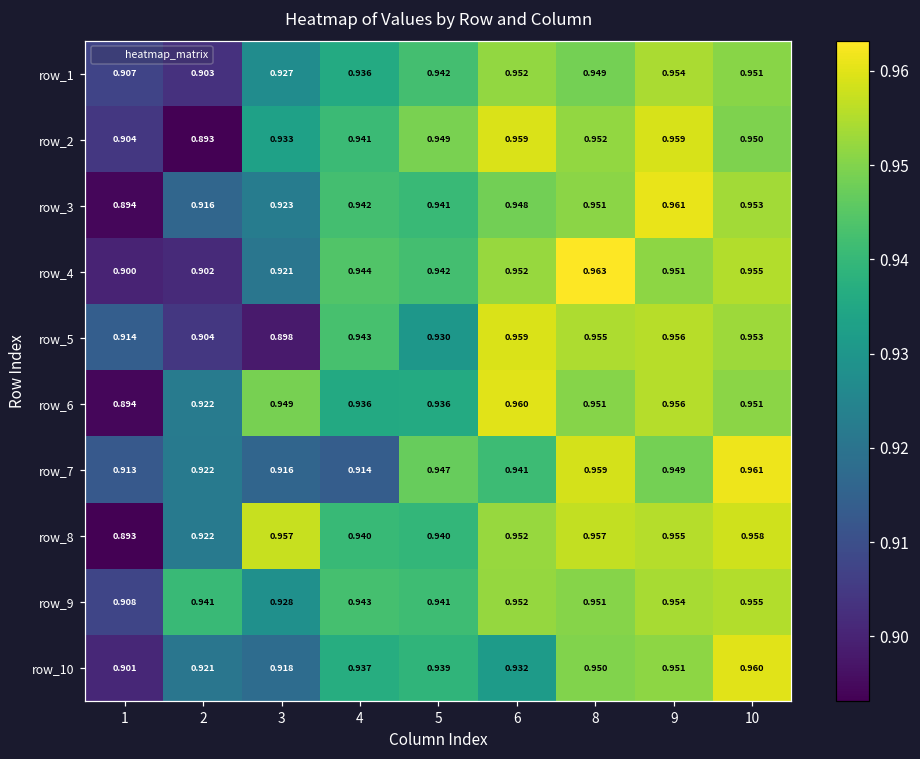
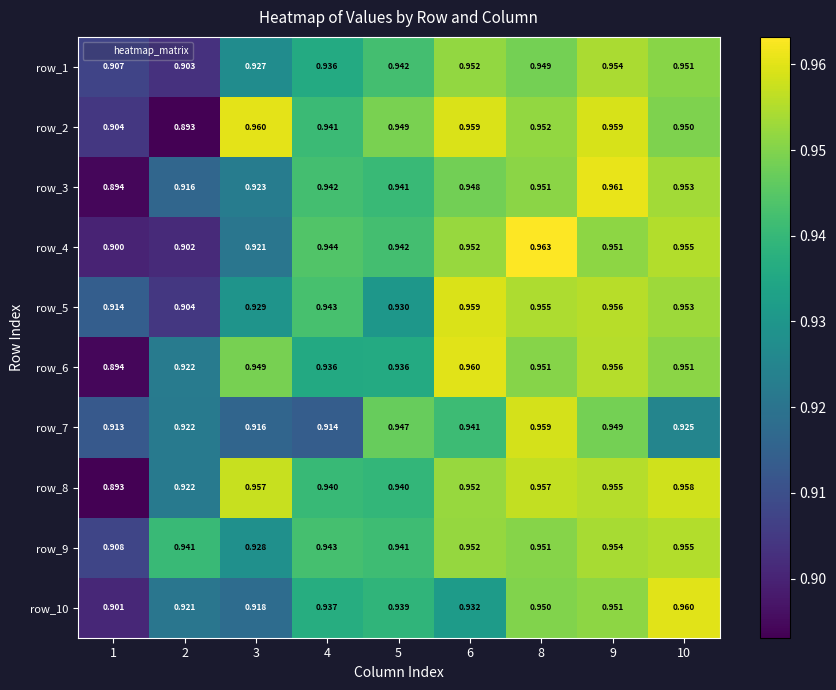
row_2, 3: 0.933 -> 0.960
row_5, 3: 0.898 -> 0.929
row_7, 10: 0.961 -> 0.925
